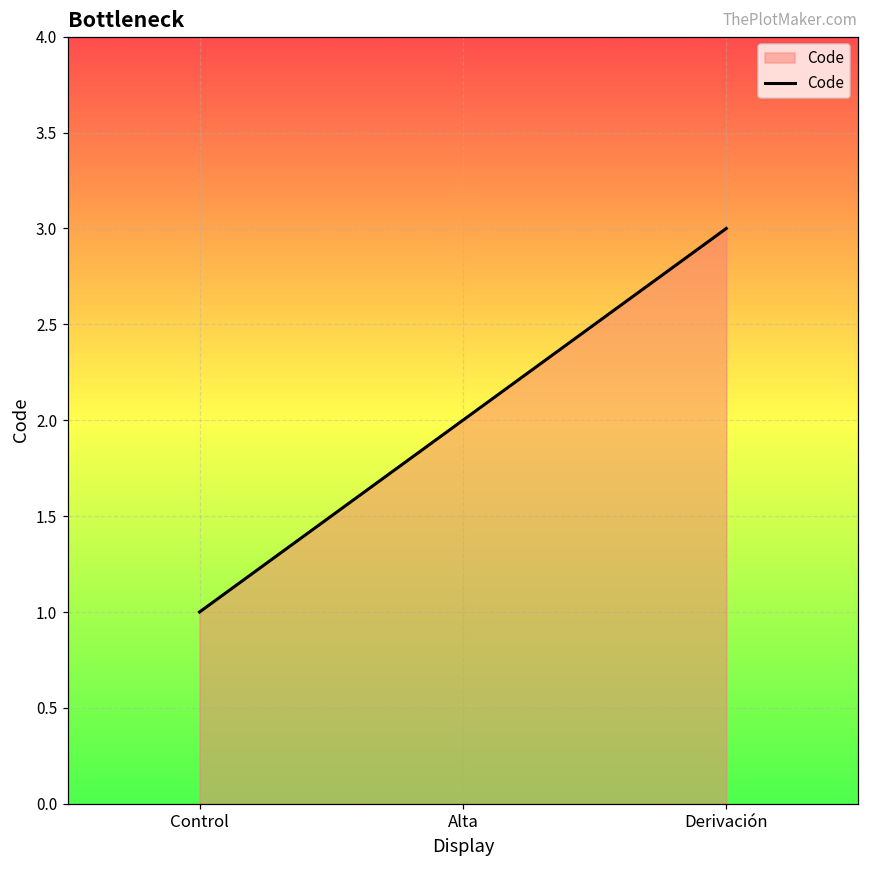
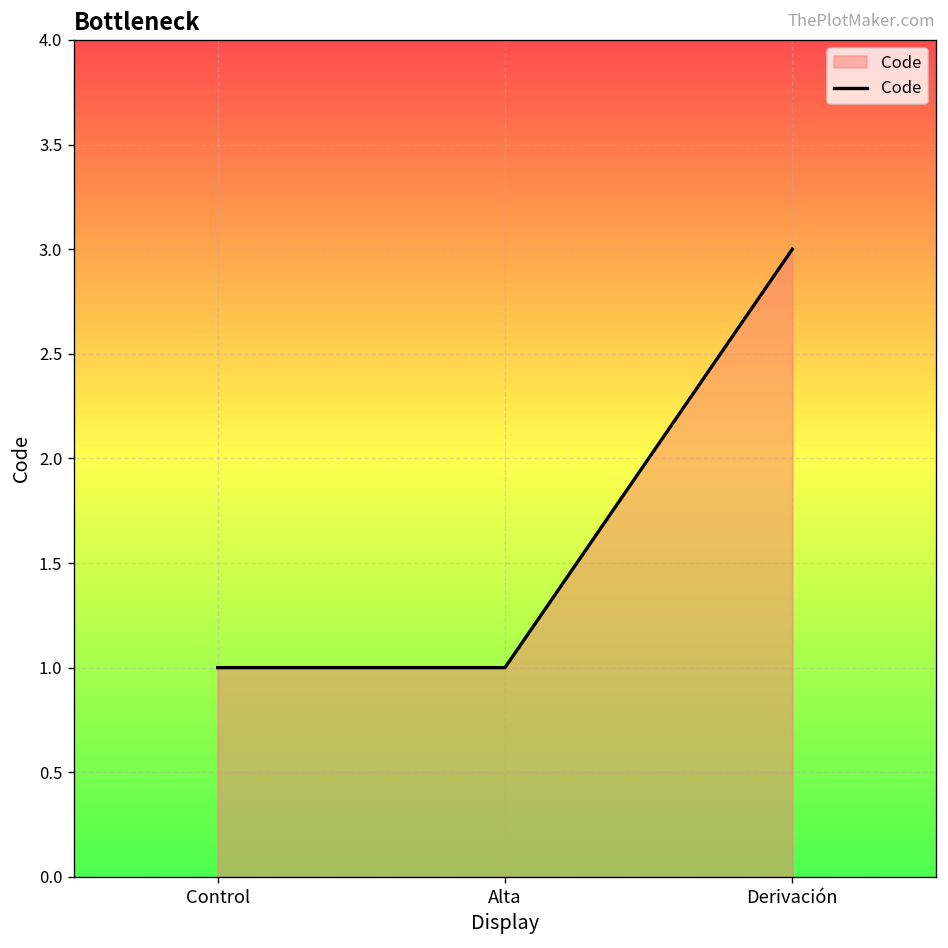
Alta: 2 -> 1
